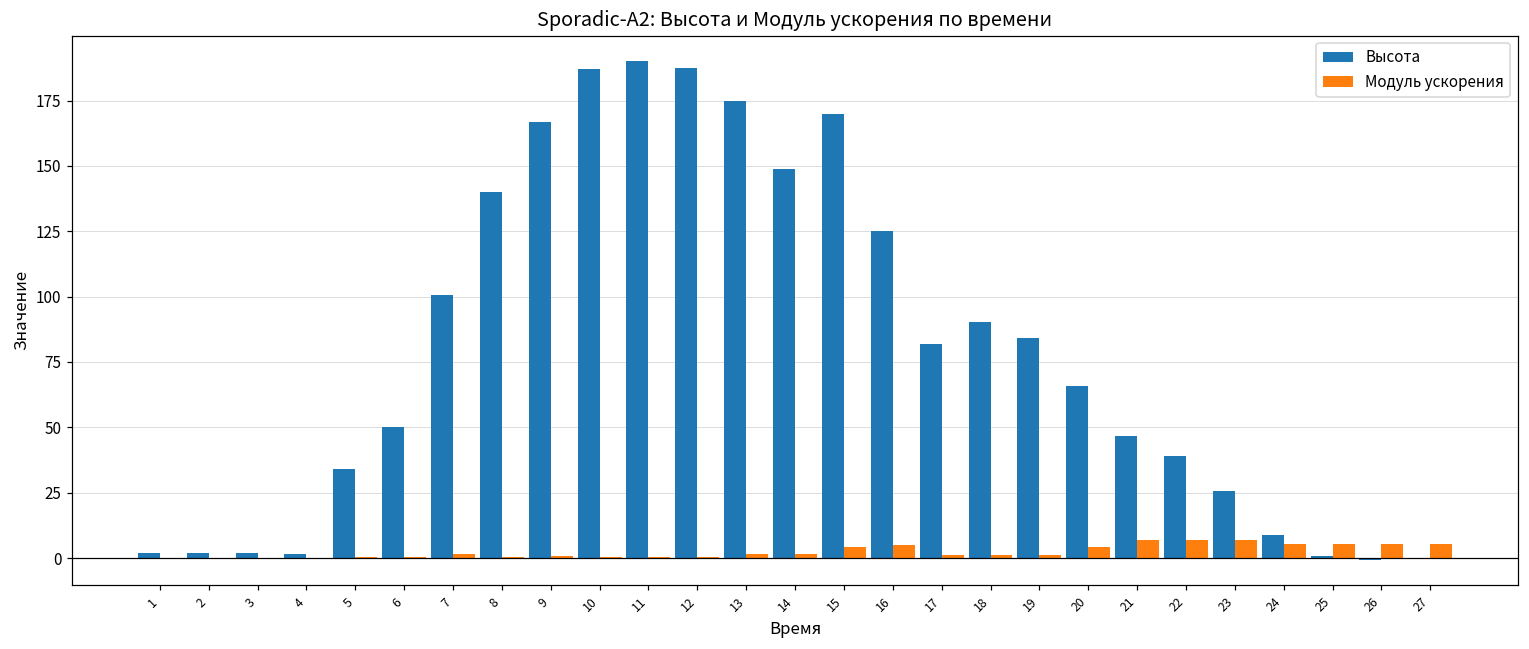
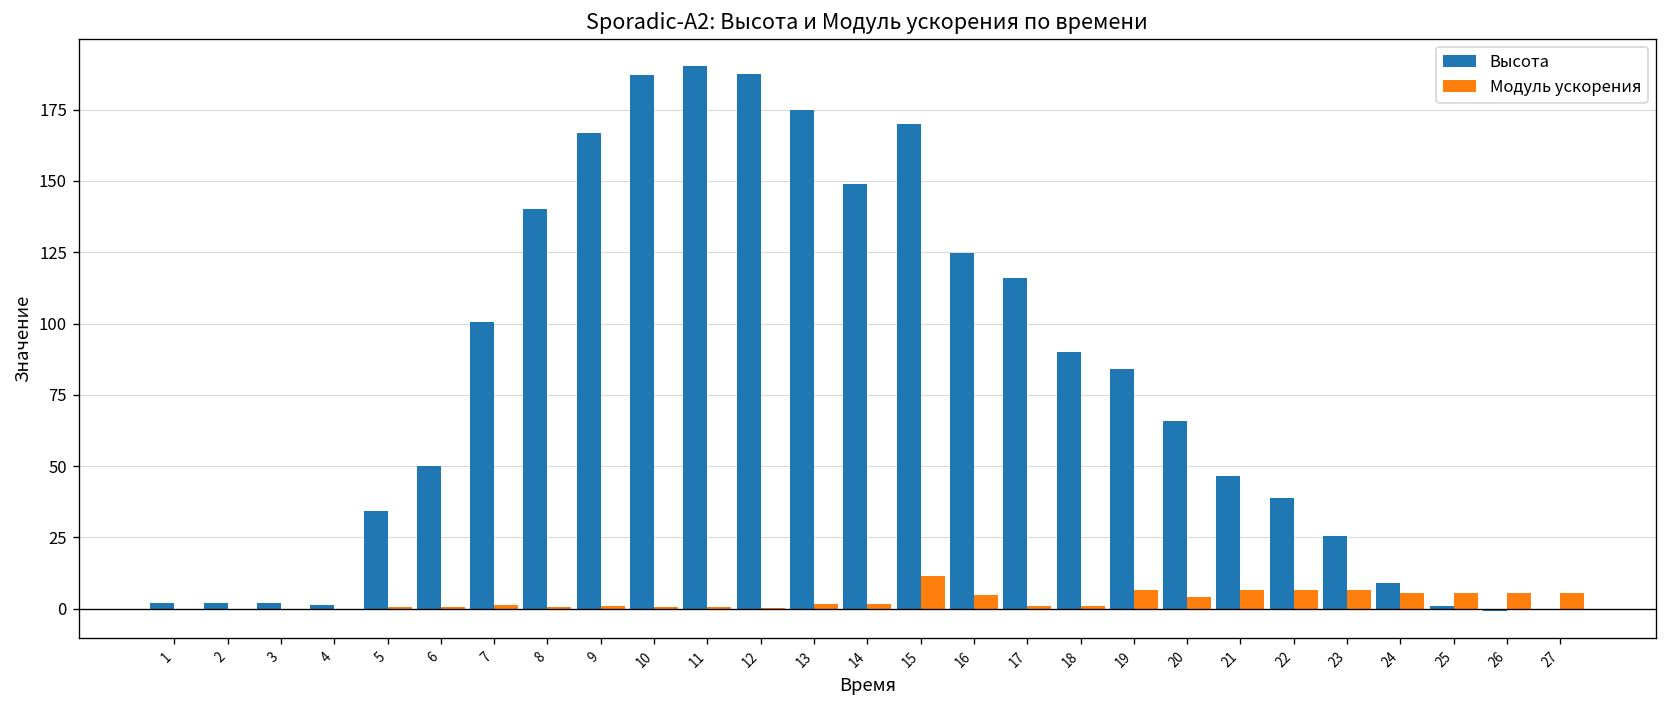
Модуль ускорения, 15: 4 -> 12
Высота, 17: 82 -> 116
Модуль ускорения, 19: 1 -> 6
